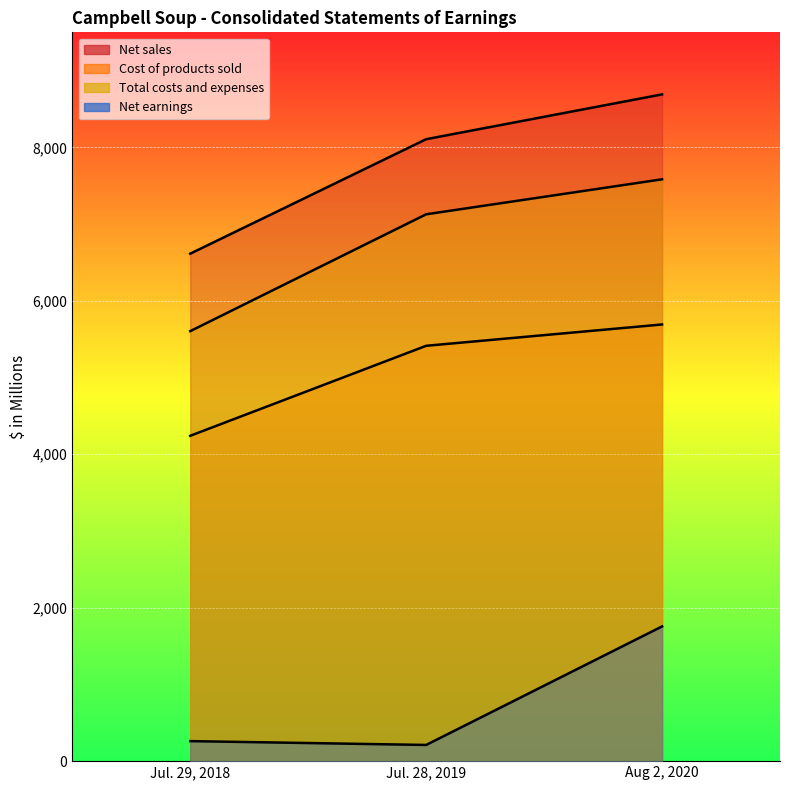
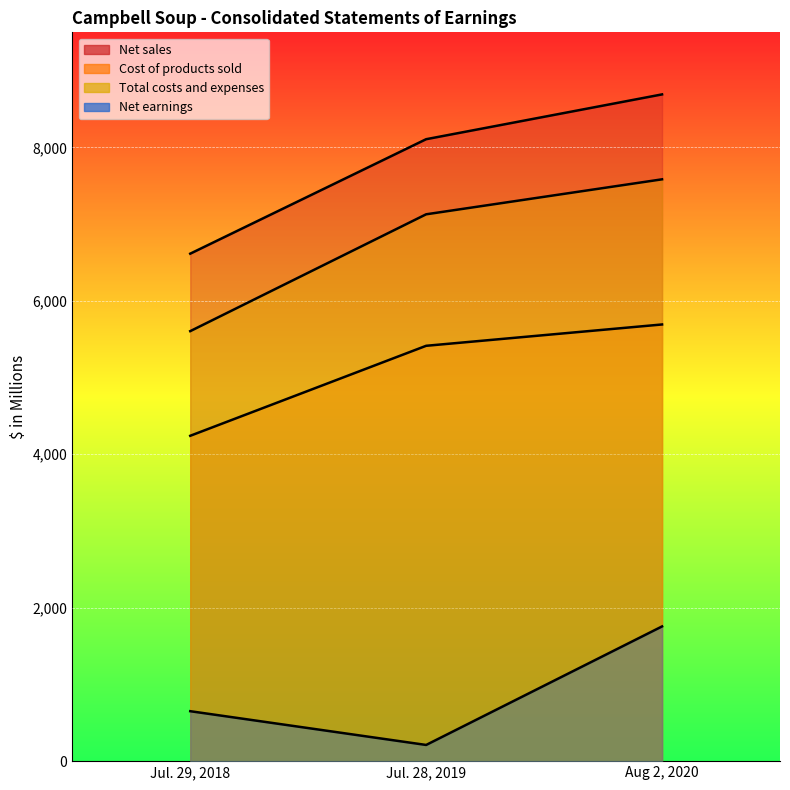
Net earnings, Jul. 29, 2018: 300 -> 700
